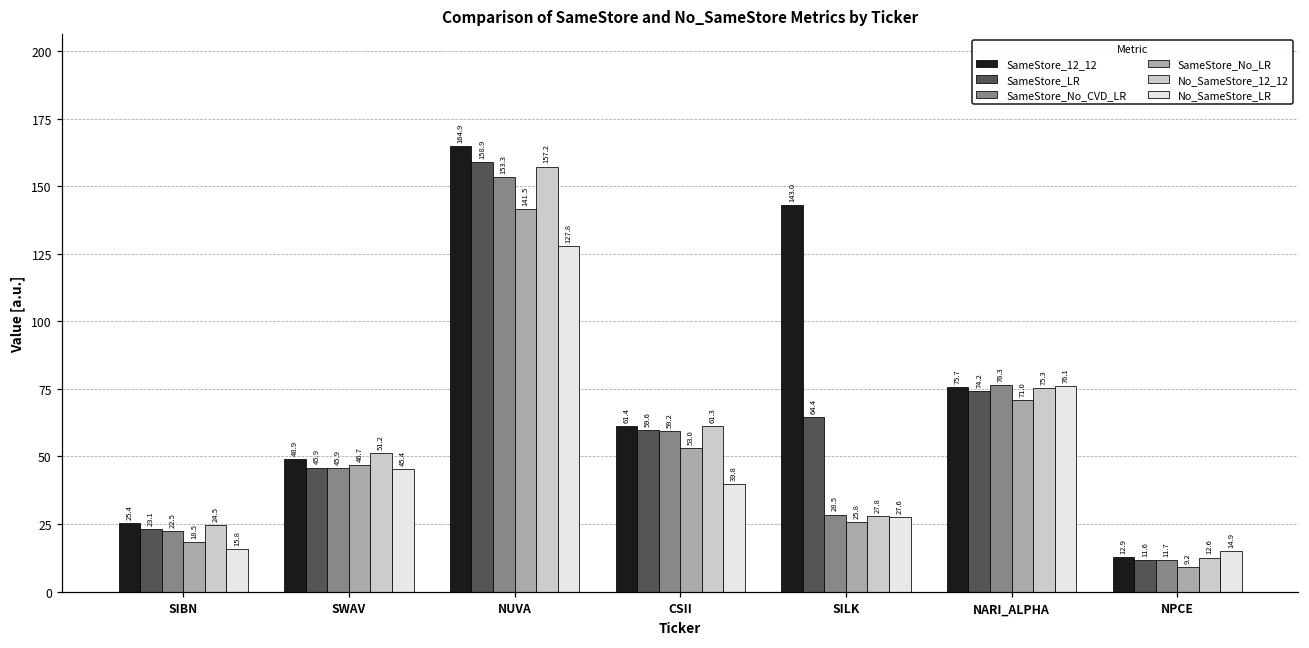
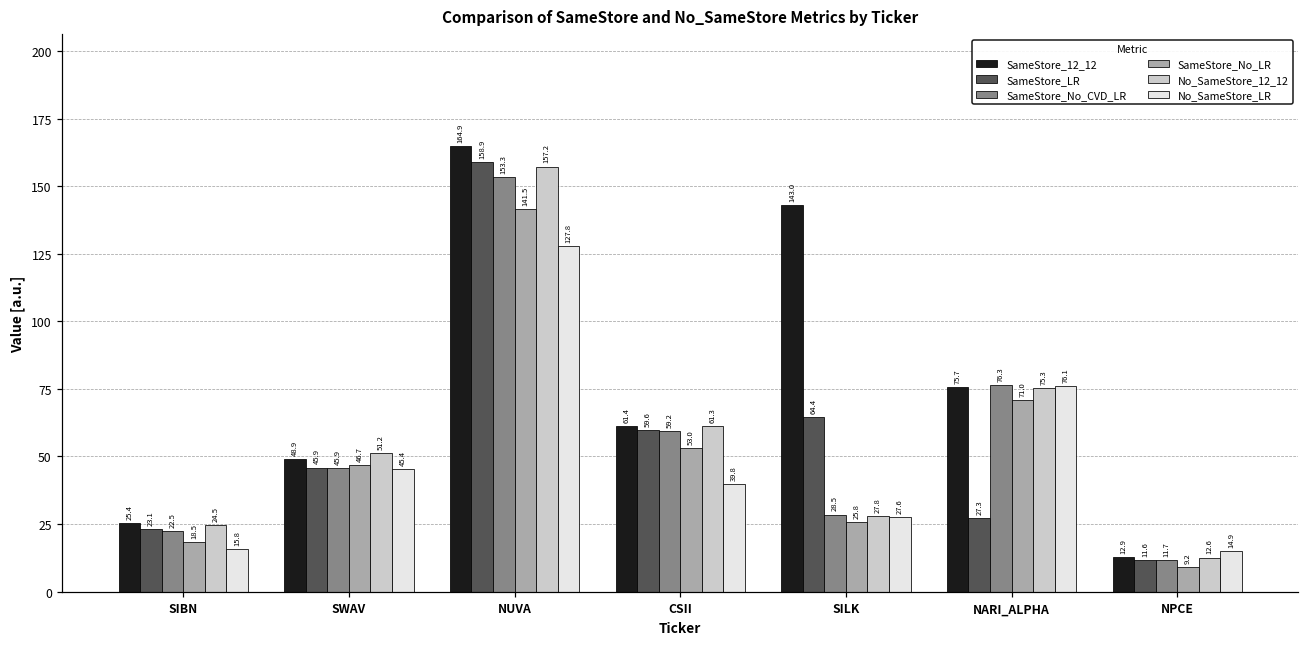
SameStore_LR, NARI_ALPHA: 74.2 -> 27.3
